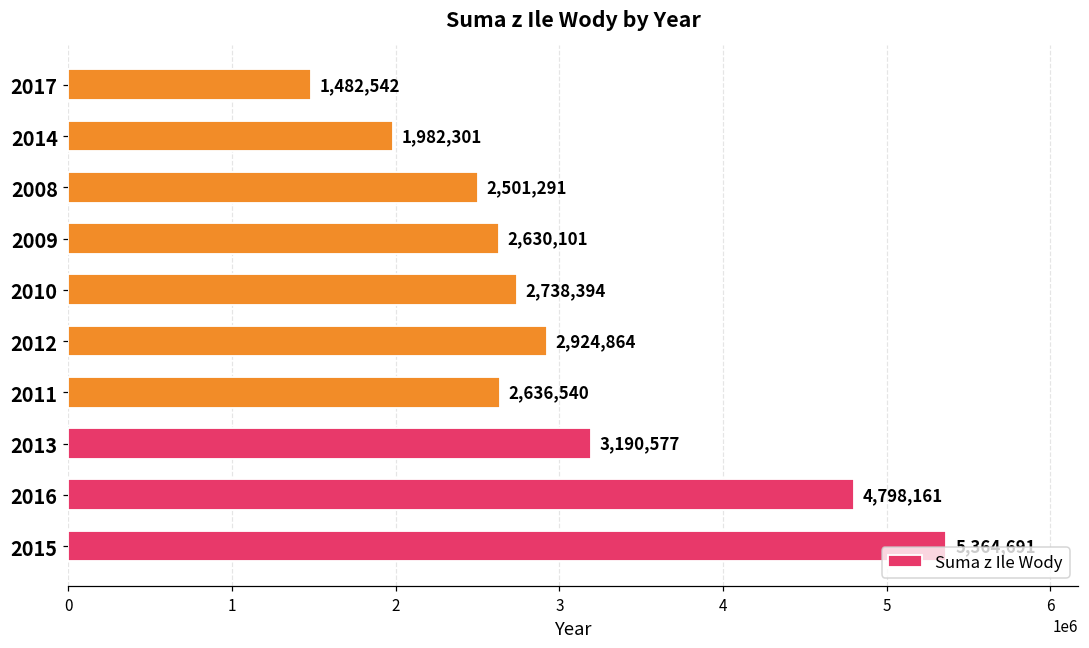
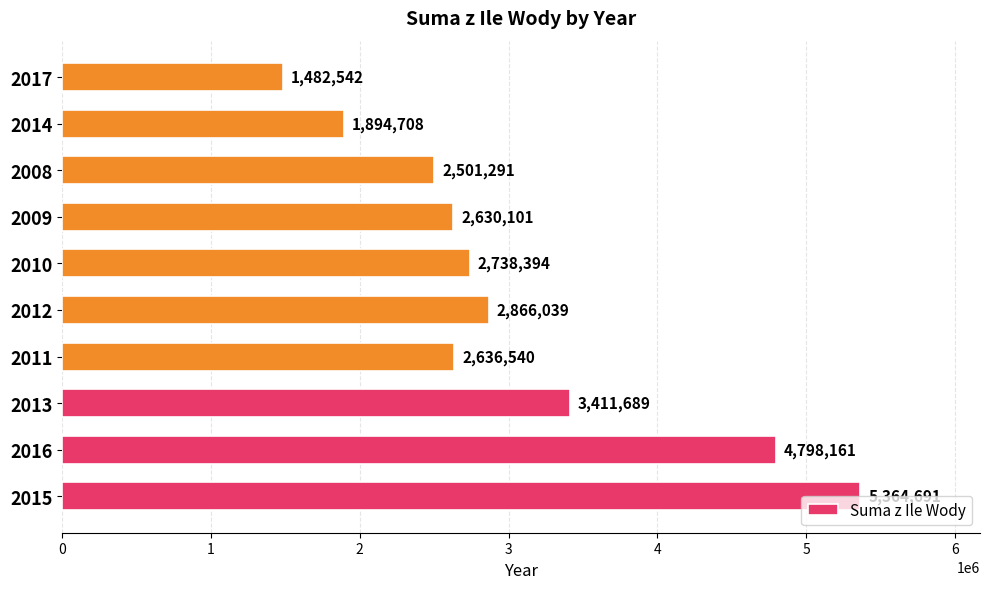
2014: 1,982,301 -> 1,894,708
2012: 2,924,864 -> 2,866,039
2013: 3,190,577 -> 3,411,689
